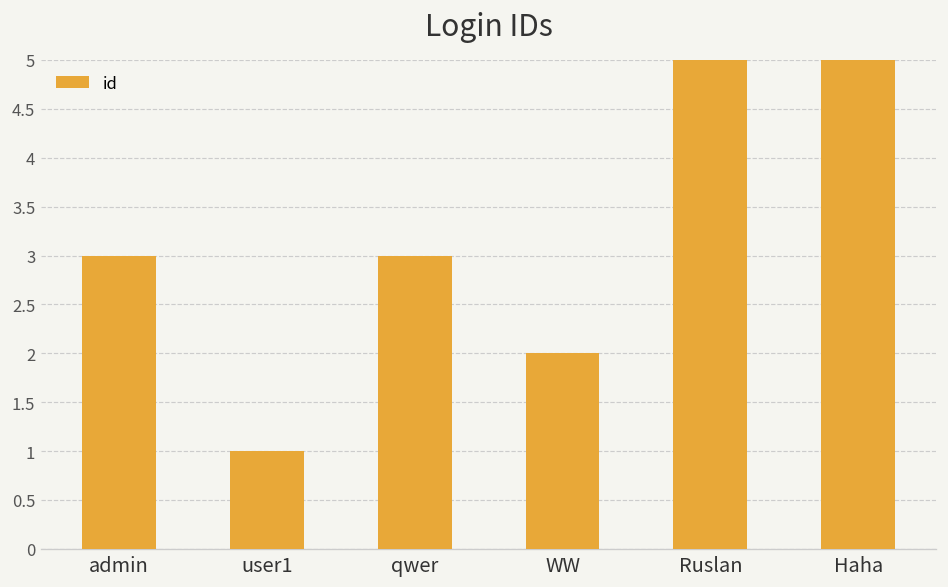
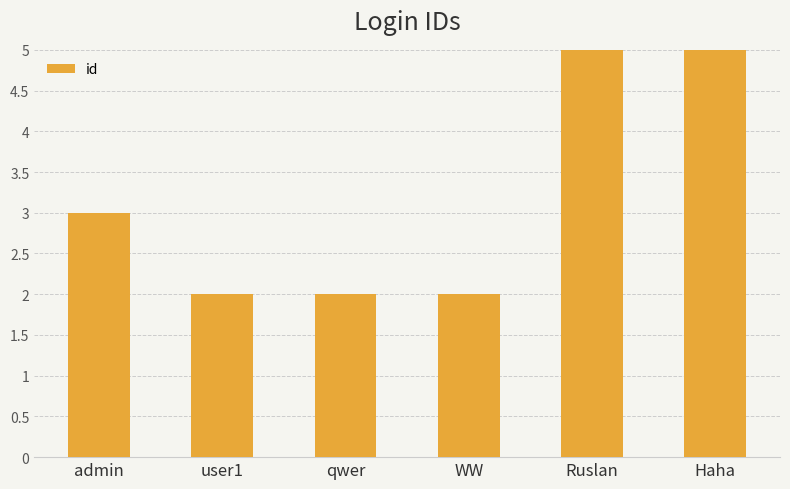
user1: 1 -> 2
qwer: 3 -> 2
